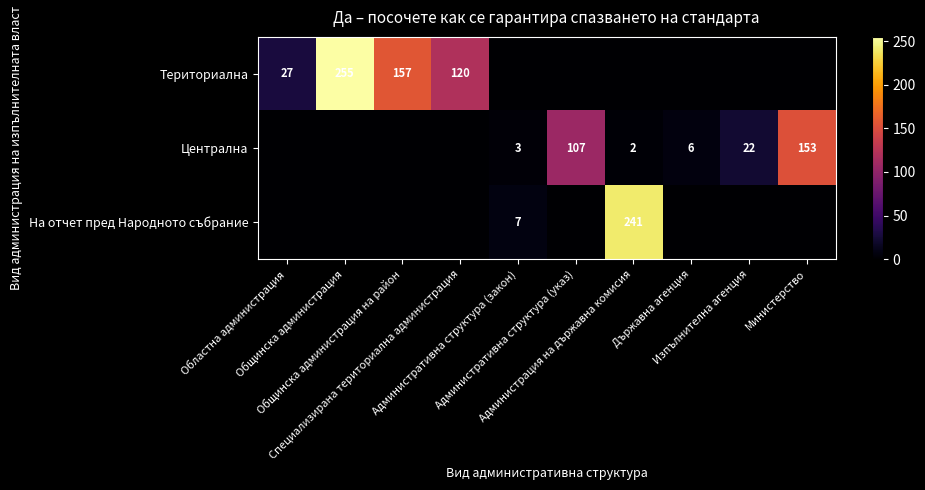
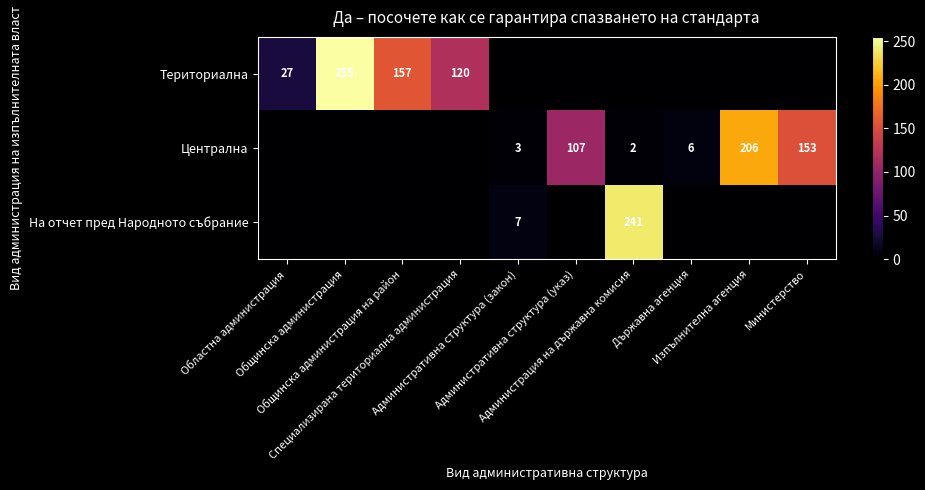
Централна, Изпълнителна агенция: 22 -> 206
